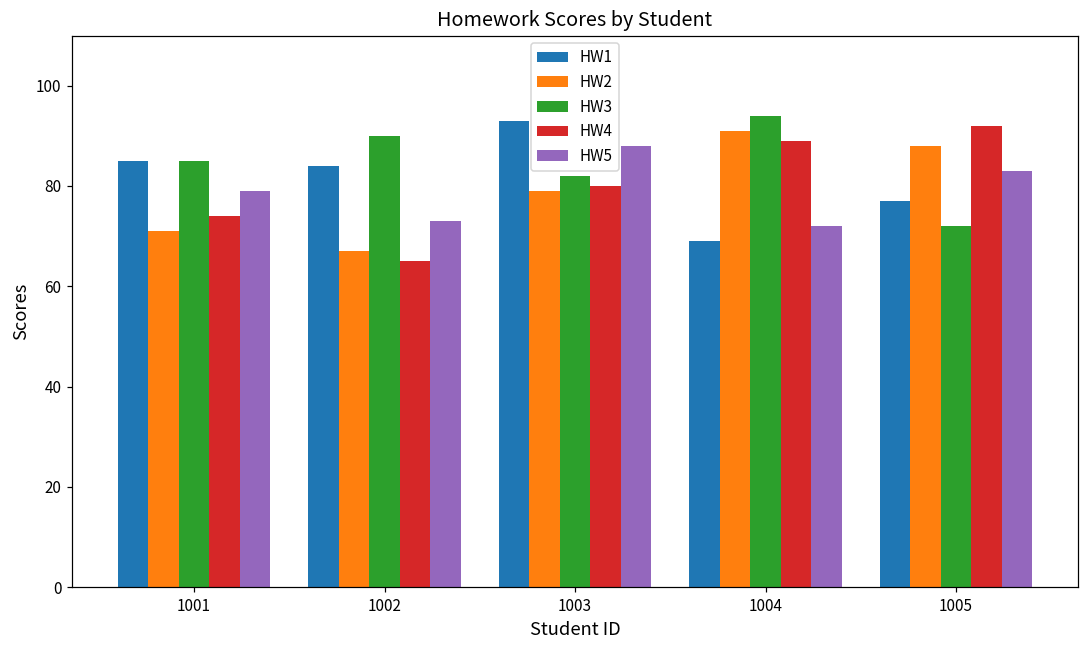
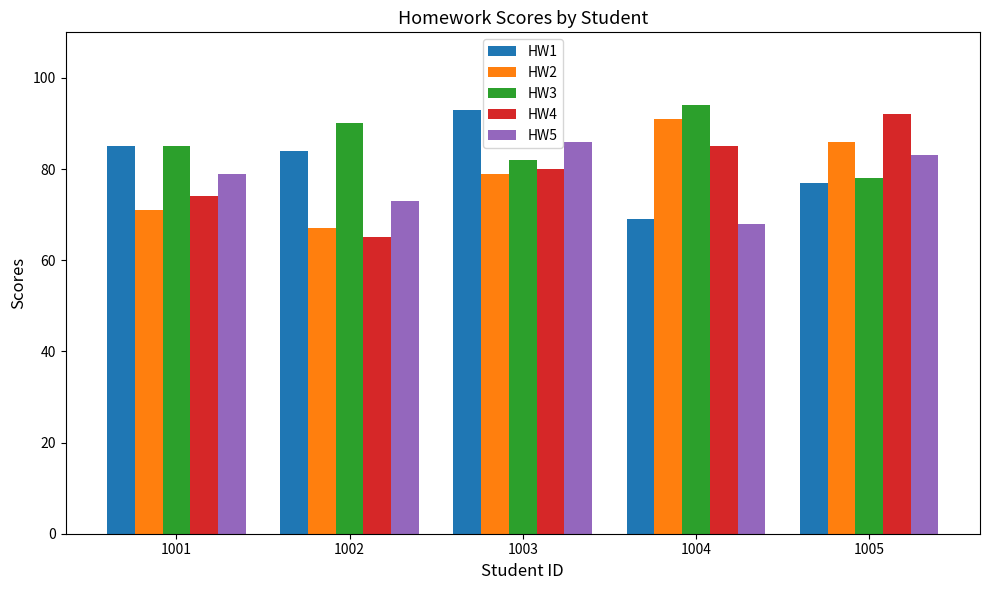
HW5, 1003: 88 -> 86
HW4, 1004: 89 -> 85
HW5, 1004: 72 -> 68
HW2, 1005: 88 -> 86
HW3, 1005: 72 -> 78
